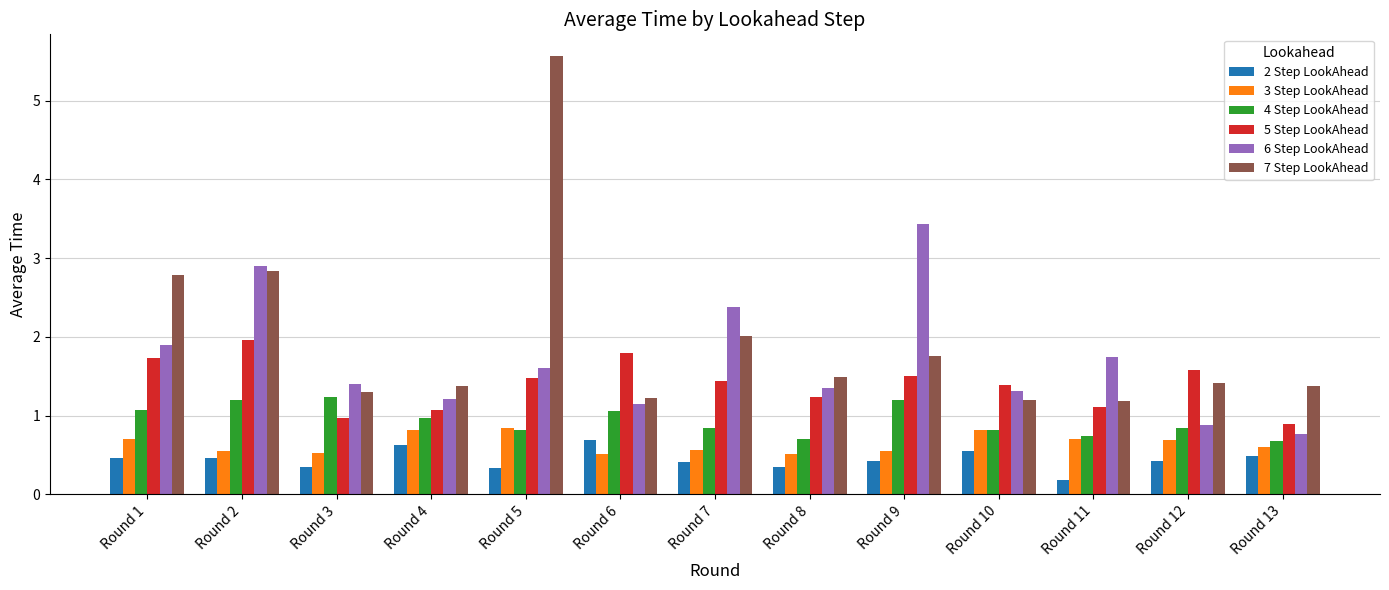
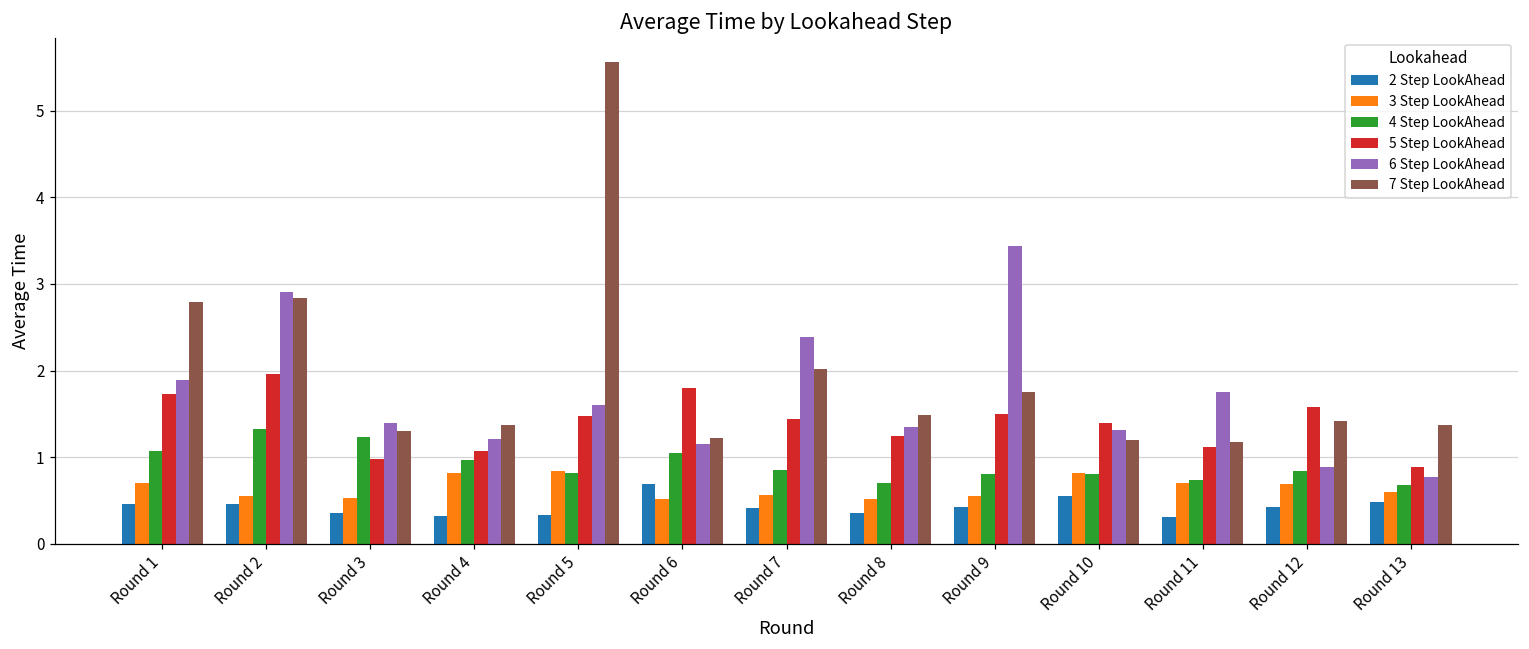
4 Step LookAhead, Round 2: 1.2 -> 1.3
2 Step LookAhead, Round 4: 0.6 -> 0.3
4 Step LookAhead, Round 9: 1.2 -> 0.8
2 Step LookAhead, Round 11: 0.2 -> 0.3
